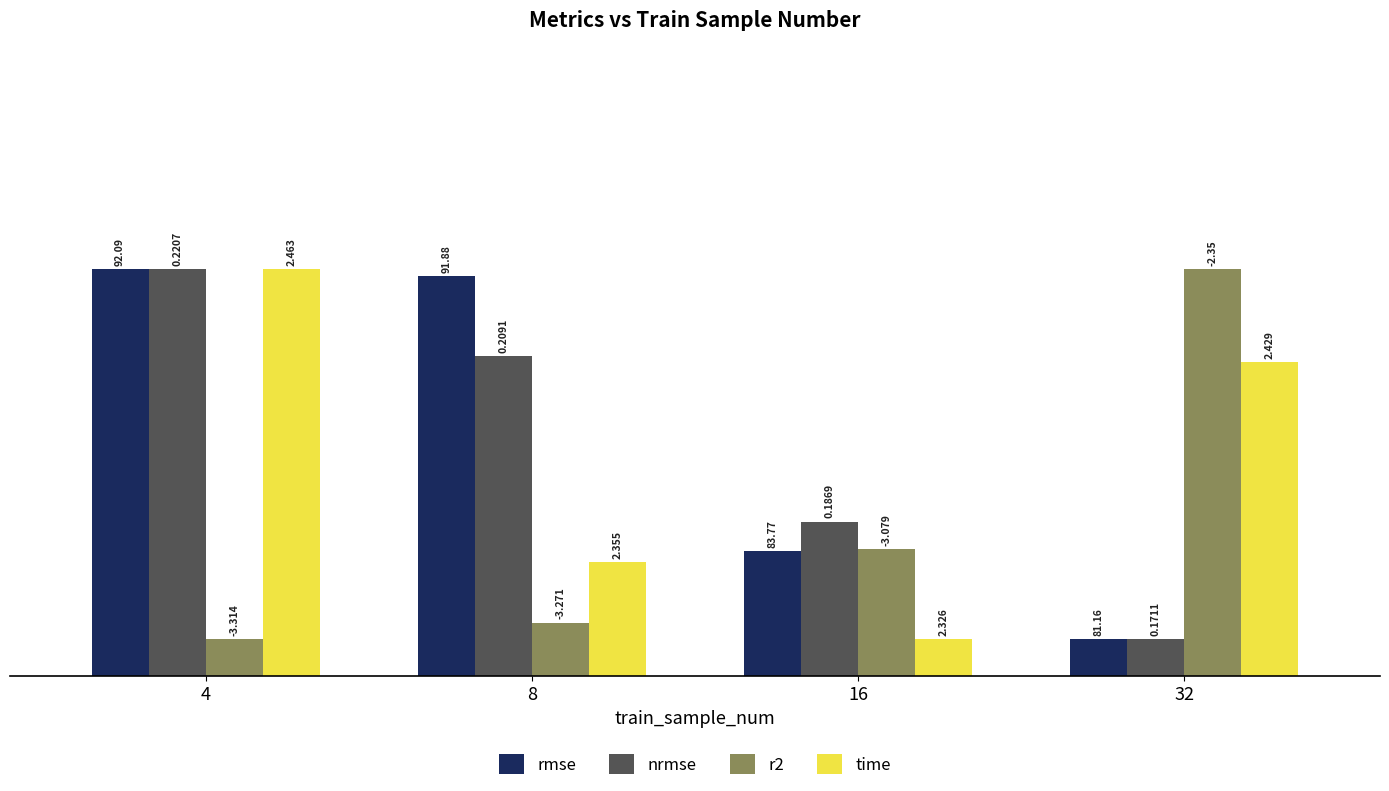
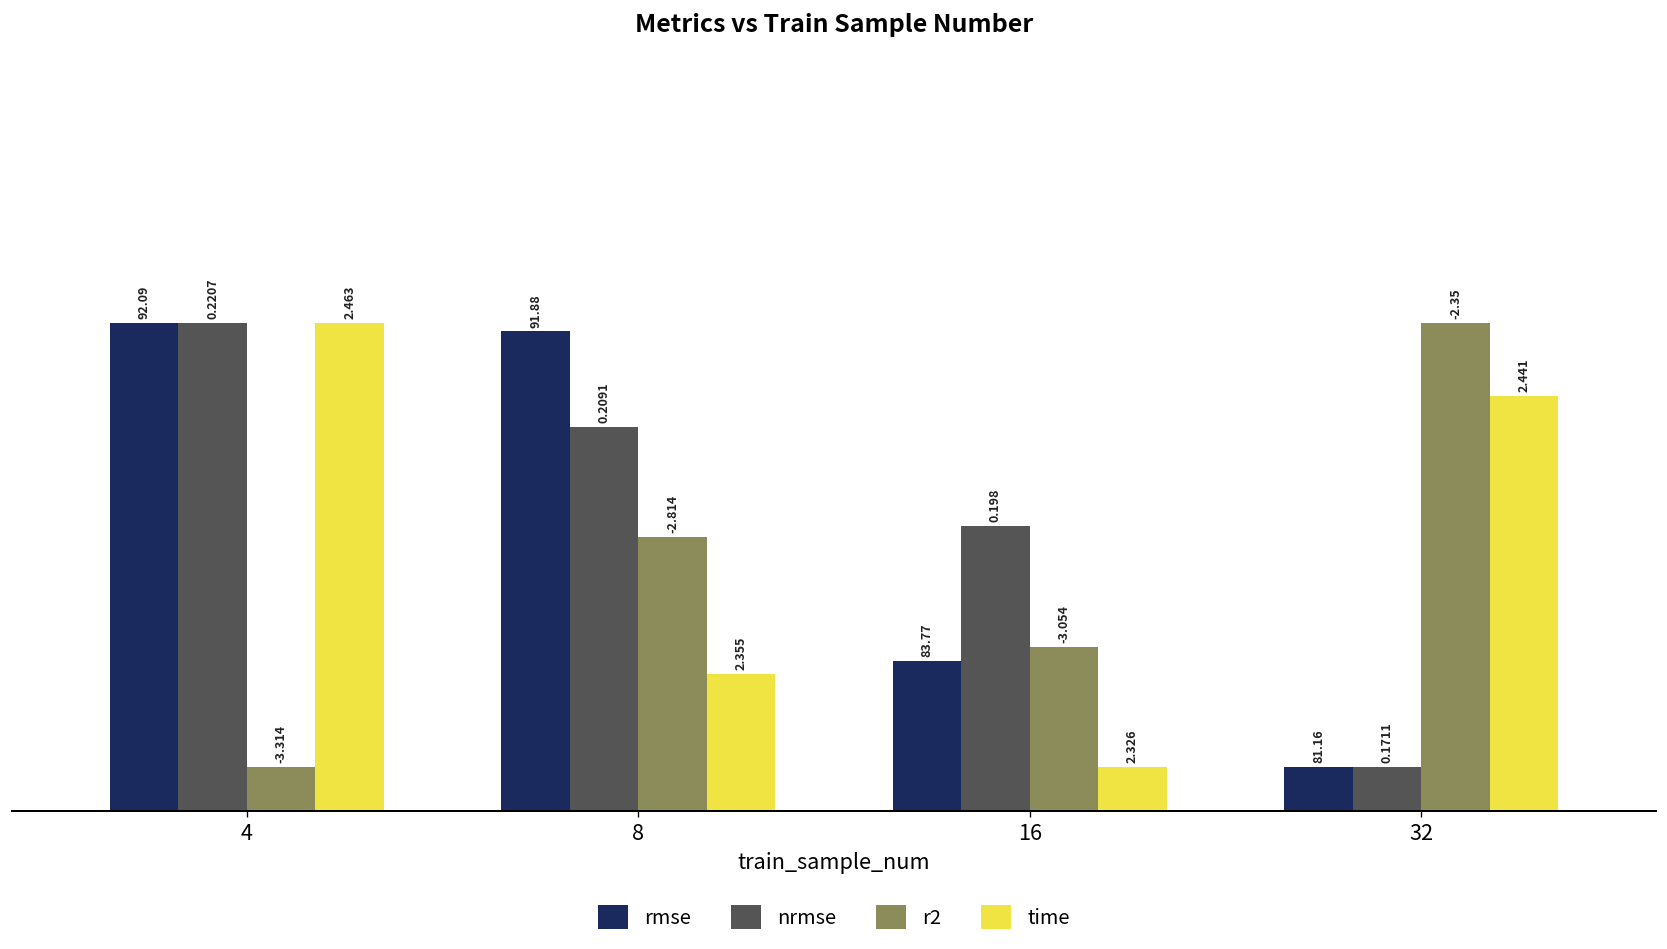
r2, 8: -3.271 -> -2.814
nrmse, 16: 0.1869 -> 0.198
r2, 16: -3.079 -> -3.054
time, 32: 2.429 -> 2.441
